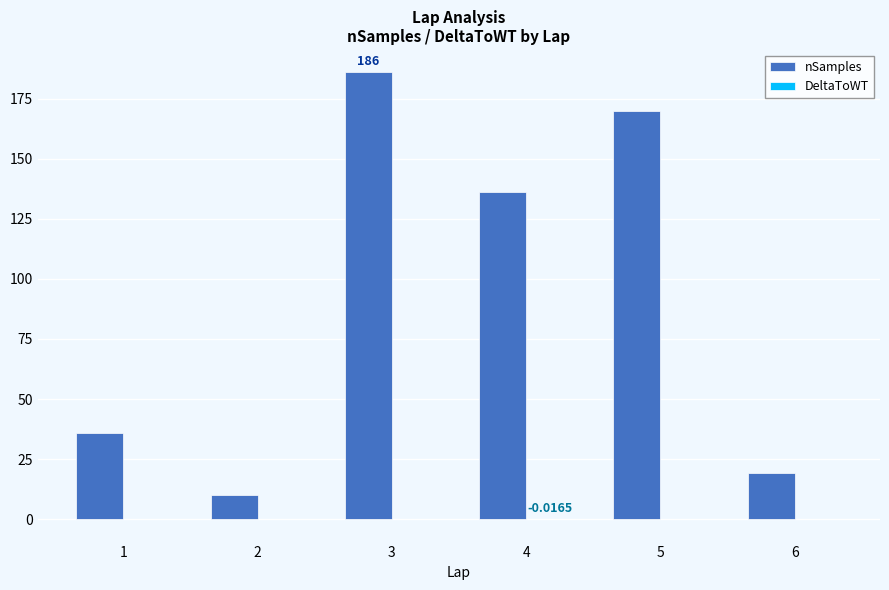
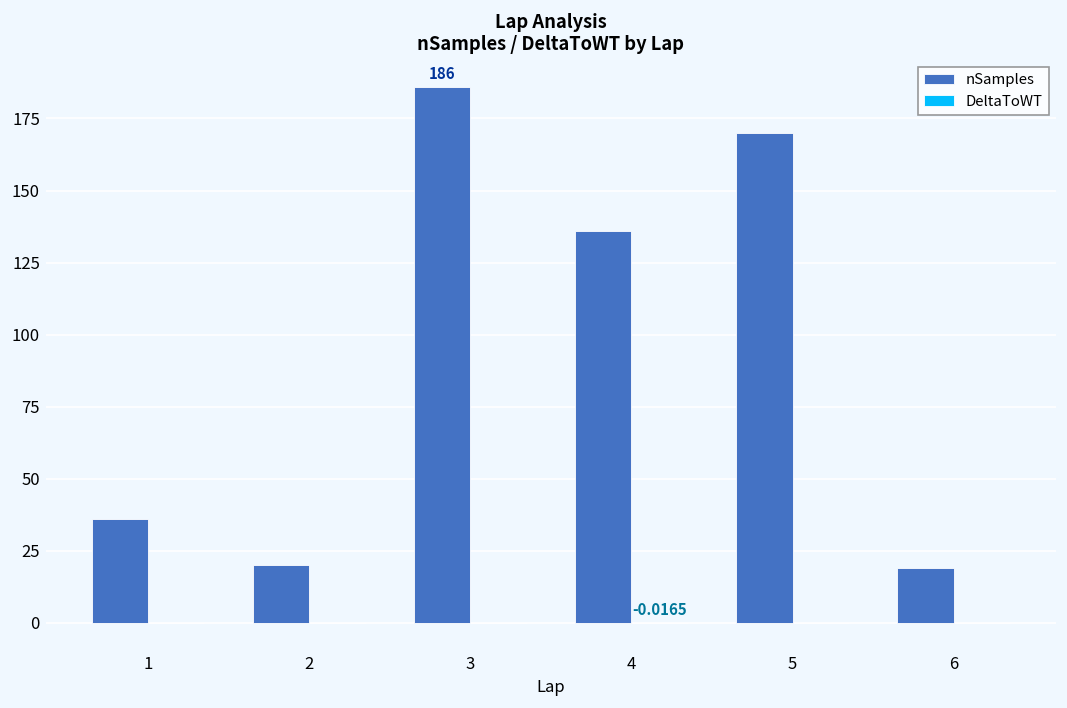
nSamples, 2: 10 -> 20
